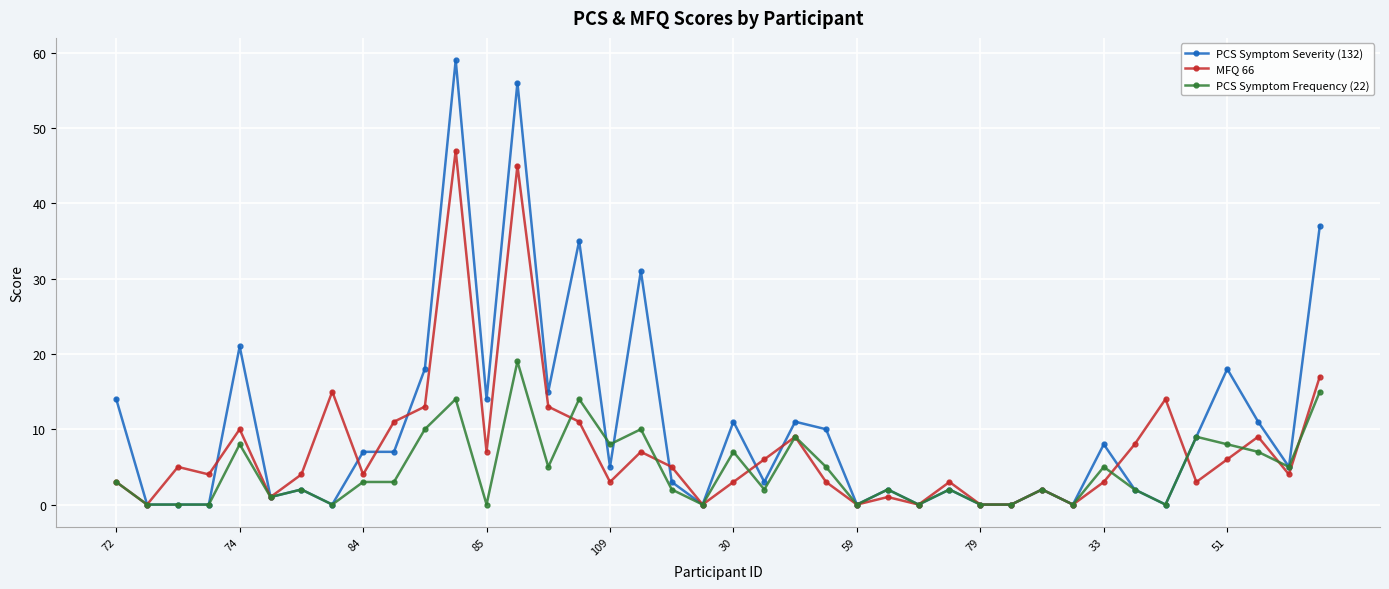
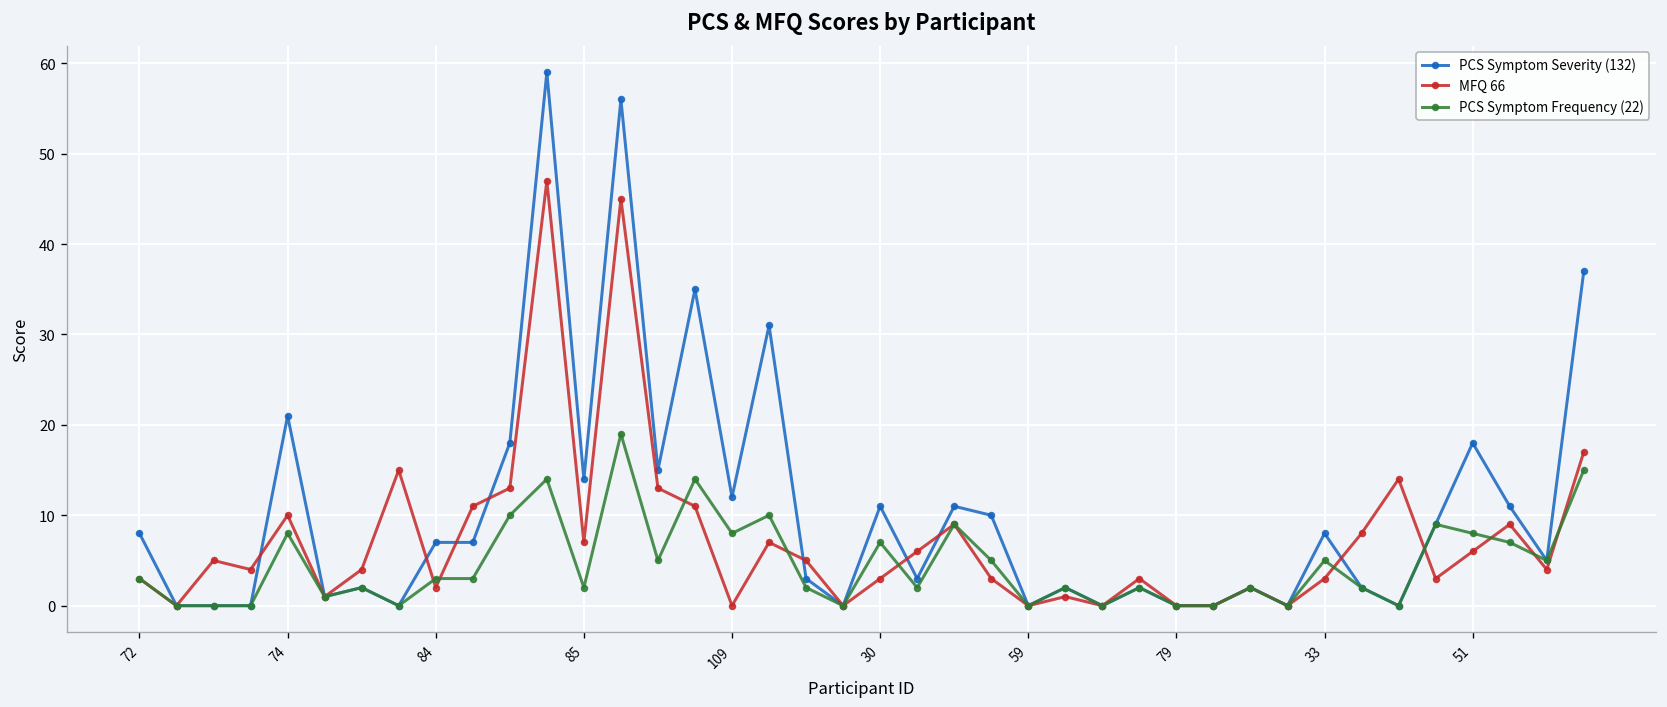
PCS Symptom Severity (132), 72: 14 -> 8
MFQ 66, 84: 4 -> 2
PCS Symptom Frequency (22), 85: 0 -> 2
PCS Symptom Severity (132), 109: 5 -> 12
MFQ 66, 109: 3 -> 0
